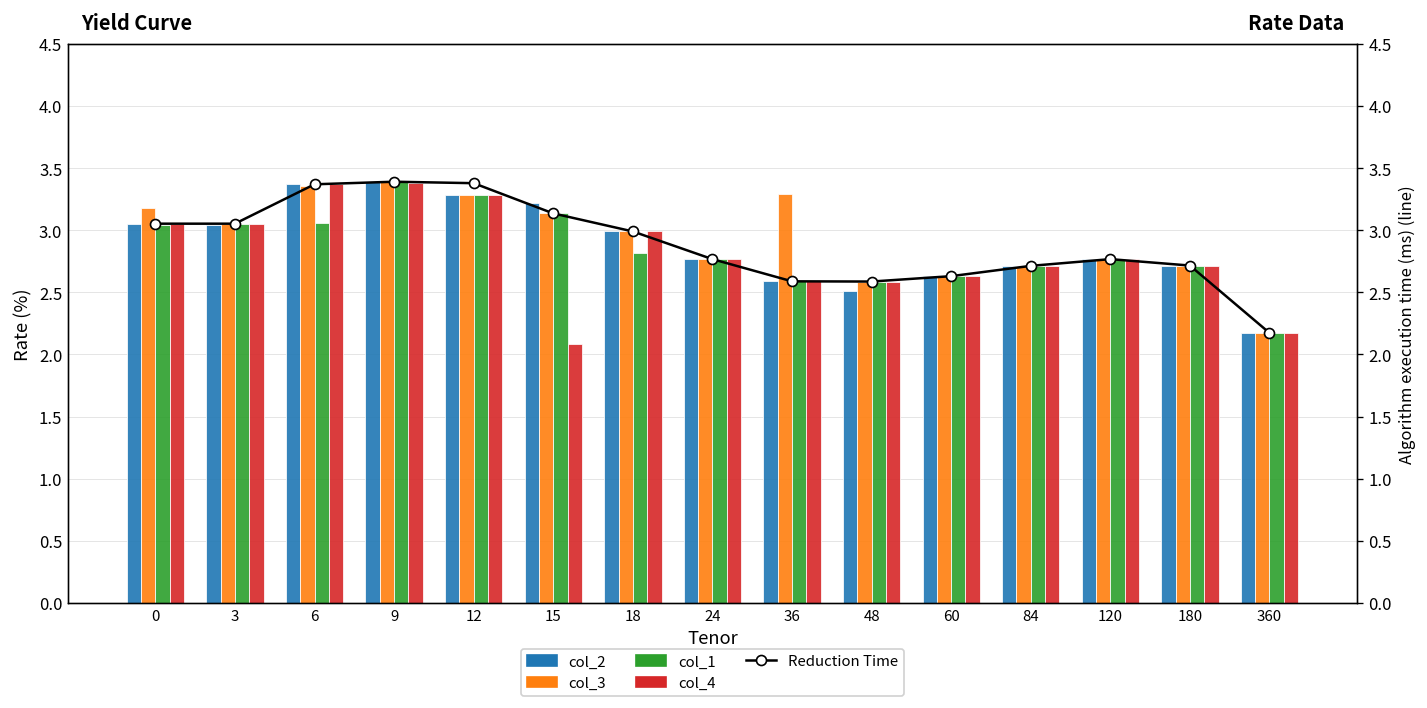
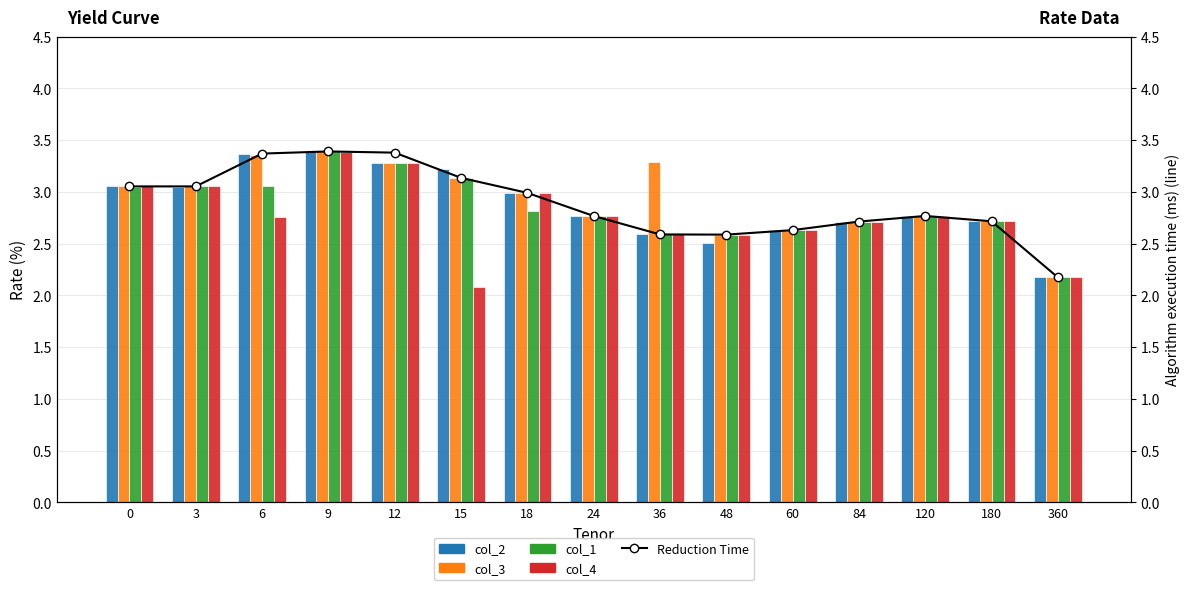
col_3, 0: 3.18 -> 3.05
col_4, 6: 3.37 -> 2.76
